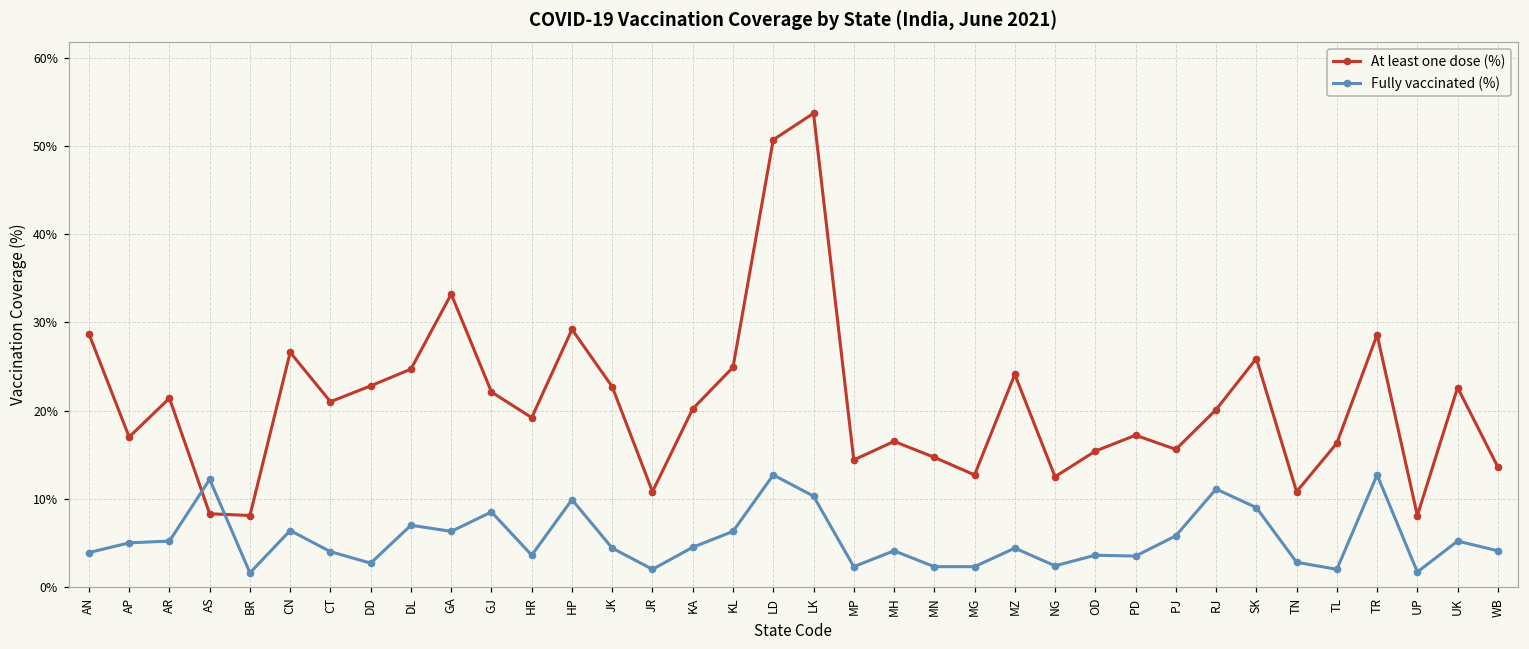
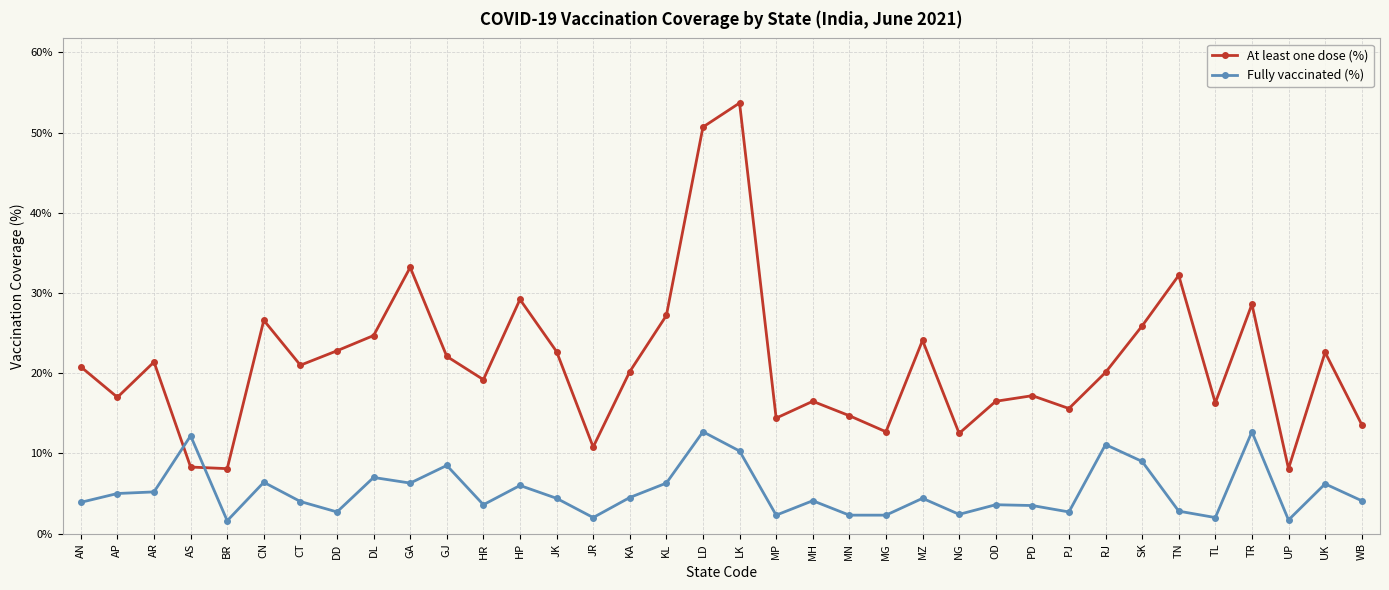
At least one dose (%), AN: 29% -> 21%
Fully vaccinated (%), HP: 10% -> 6%
At least one dose (%), KL: 25% -> 27%
At least one dose (%), OD: 15% -> 17%
Fully vaccinated (%), PJ: 6% -> 3%
At least one dose (%), TN: 11% -> 32%
Fully vaccinated (%), UK: 5% -> 6%
